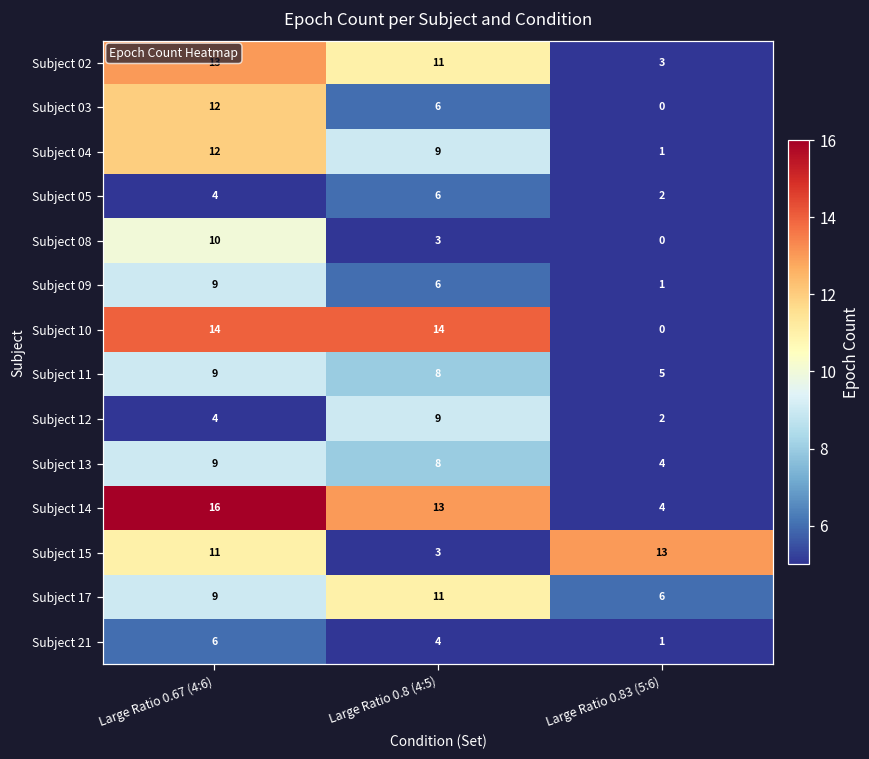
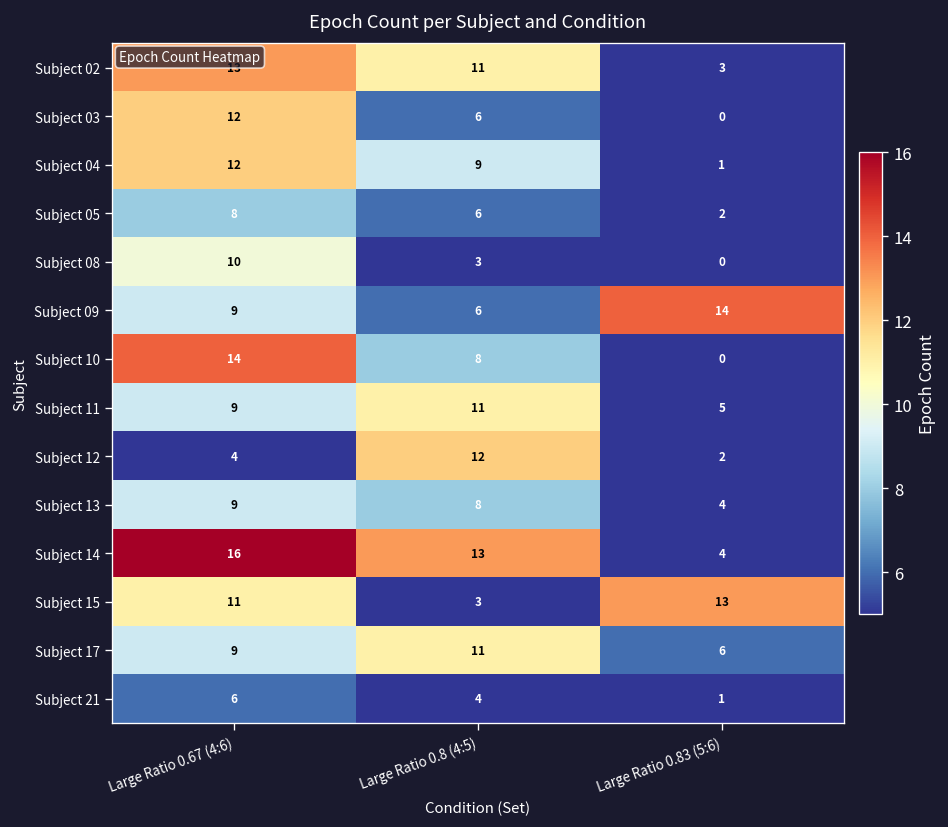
Subject 05, Large Ratio 0.67 (4:6): 4 -> 8
Subject 09, Large Ratio 0.83 (5:6): 1 -> 14
Subject 10, Large Ratio 0.8 (4:5): 14 -> 8
Subject 11, Large Ratio 0.8 (4:5): 8 -> 11
Subject 12, Large Ratio 0.8 (4:5): 9 -> 12
